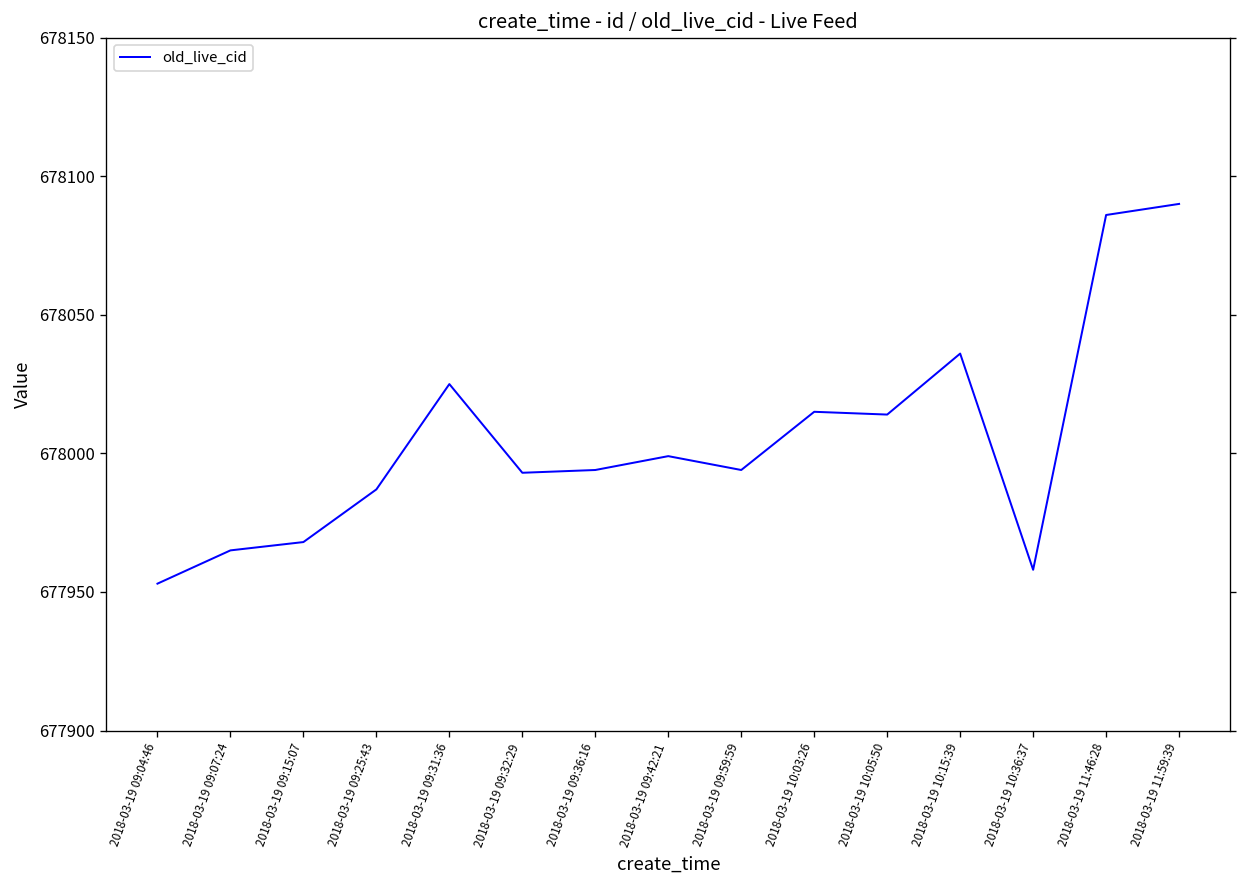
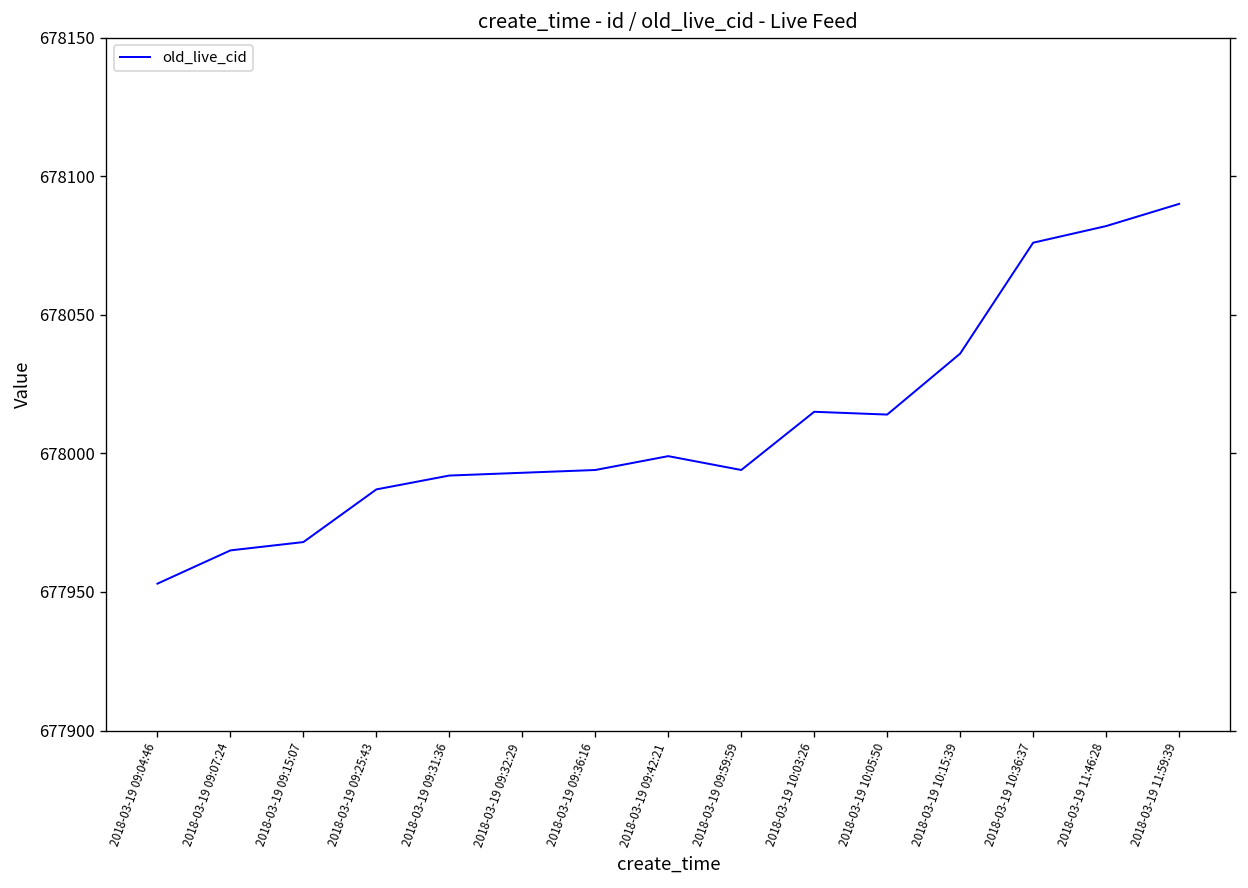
2018-03-19 09:31:36: 678025 -> 677992
2018-03-19 10:36:37: 677958 -> 678076
2018-03-19 11:46:28: 678086 -> 678082
